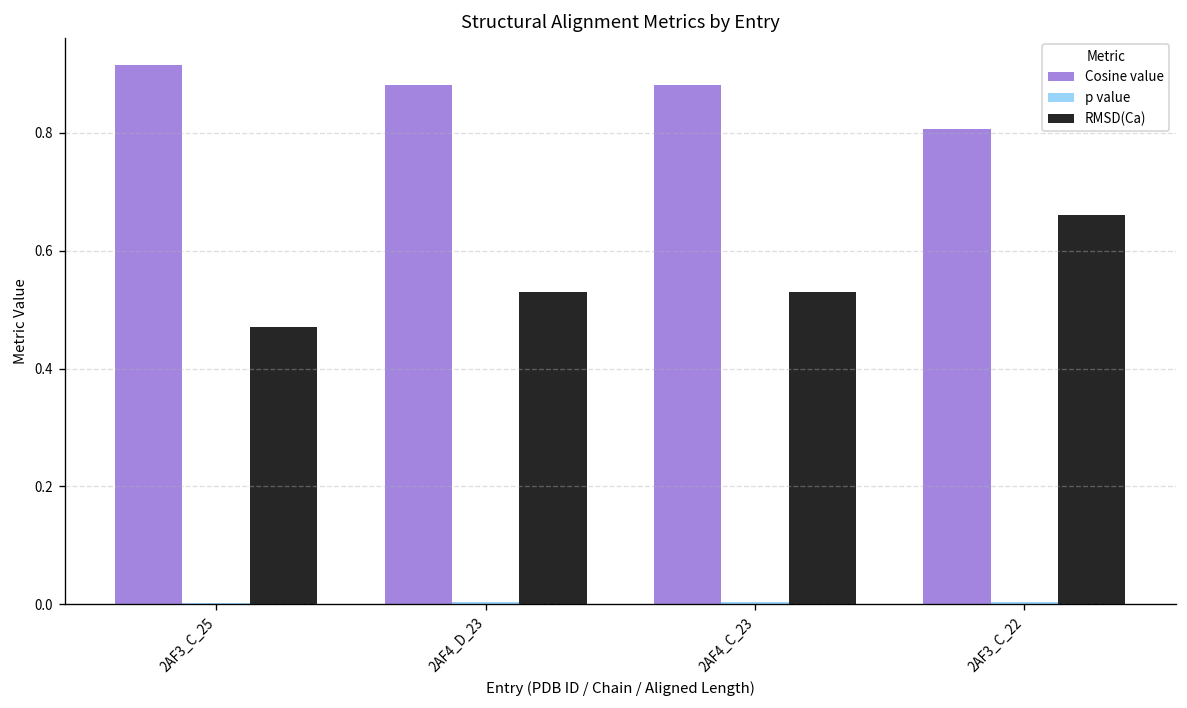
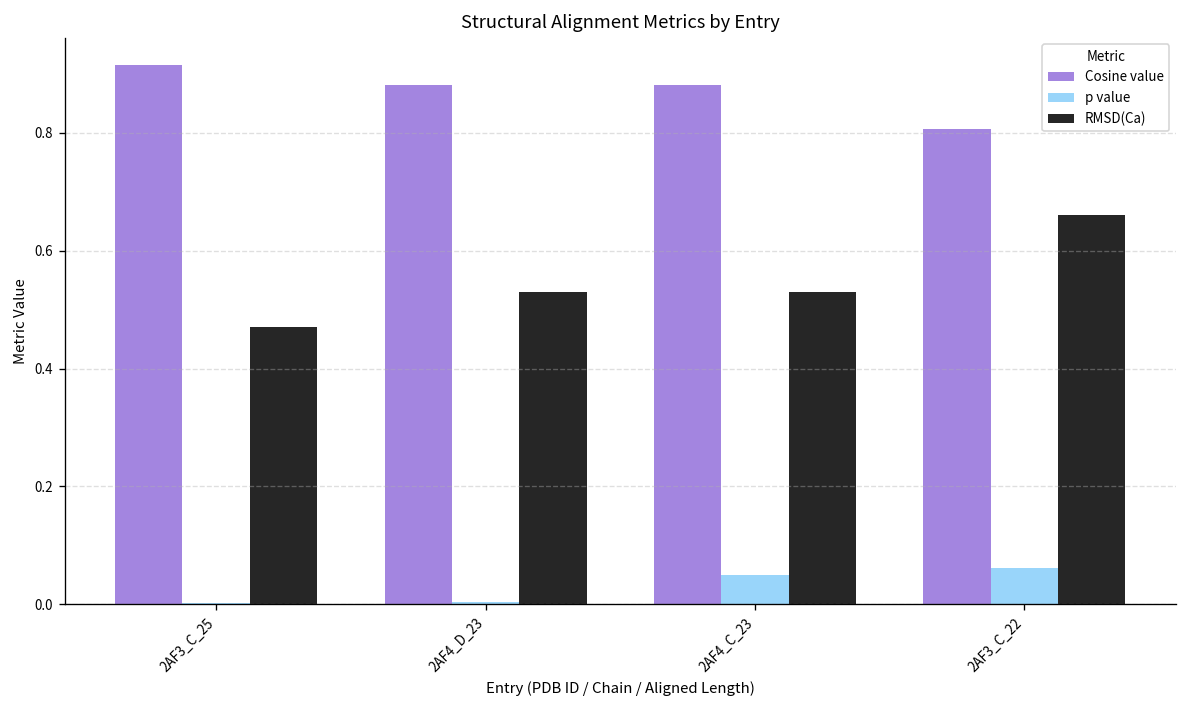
p value, 2AF4_C_23: 0.00 -> 0.05
p value, 2AF3_C_22: 0.00 -> 0.06
